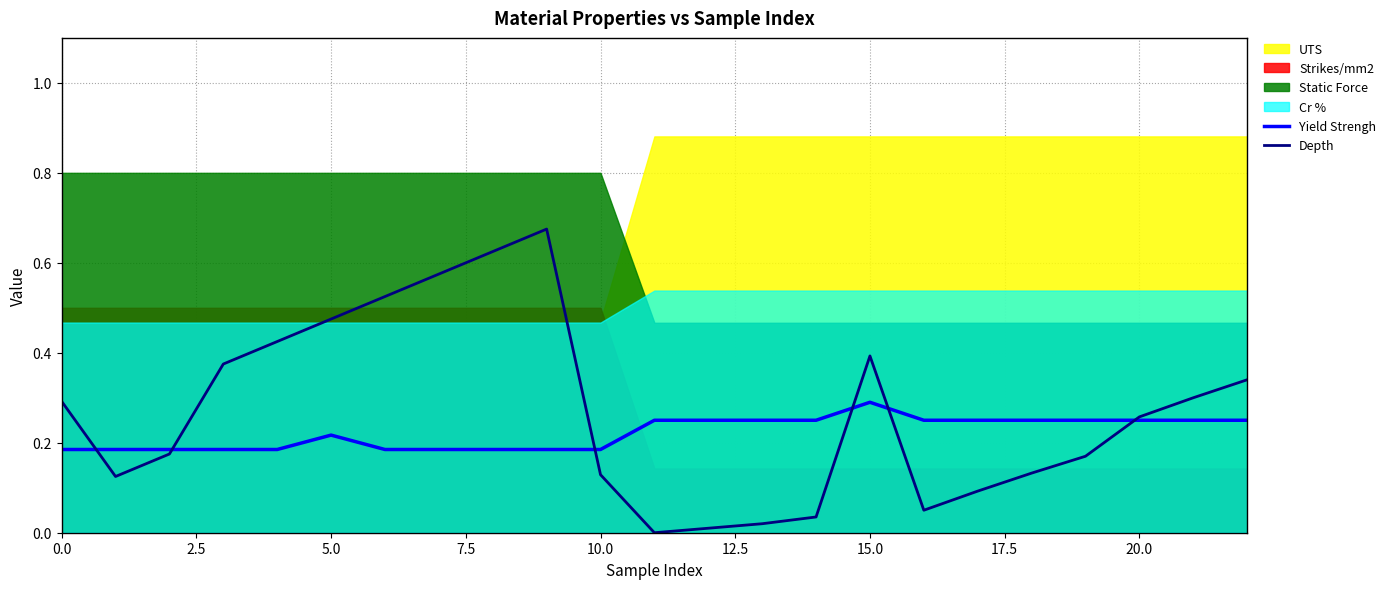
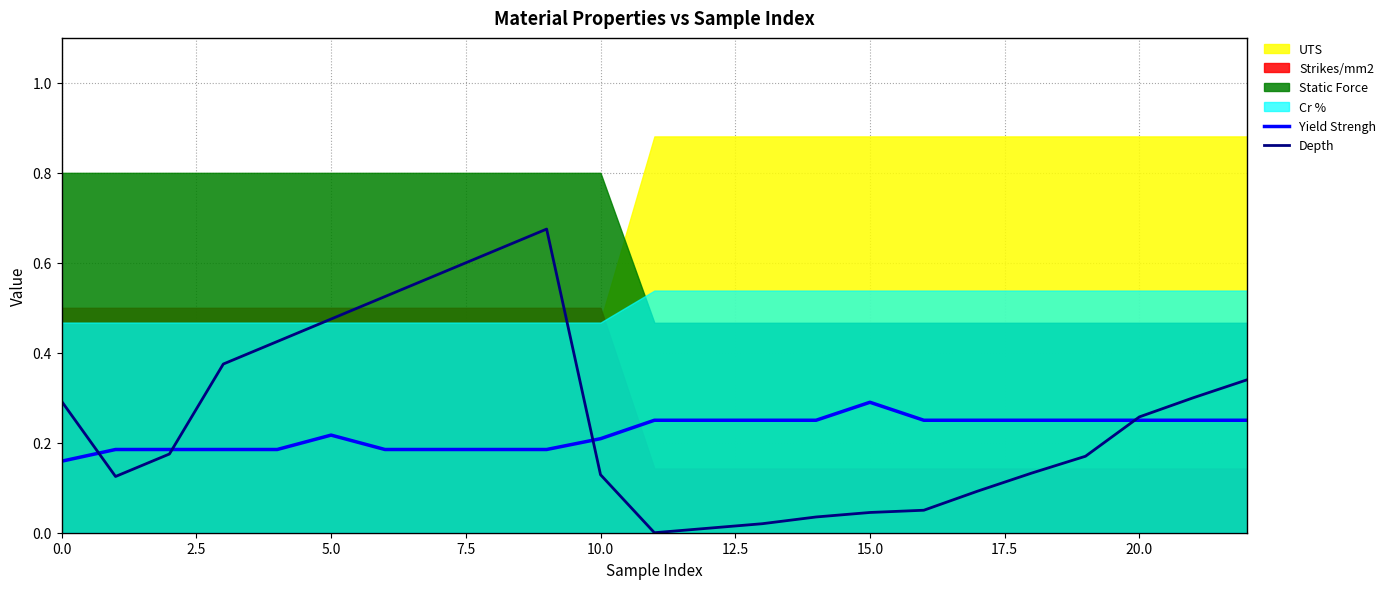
Yield Strengh, 0.0: 0.19 -> 0.16
Yield Strengh, 10.0: 0.19 -> 0.21
Depth, 15.0: 0.39 -> 0.05
